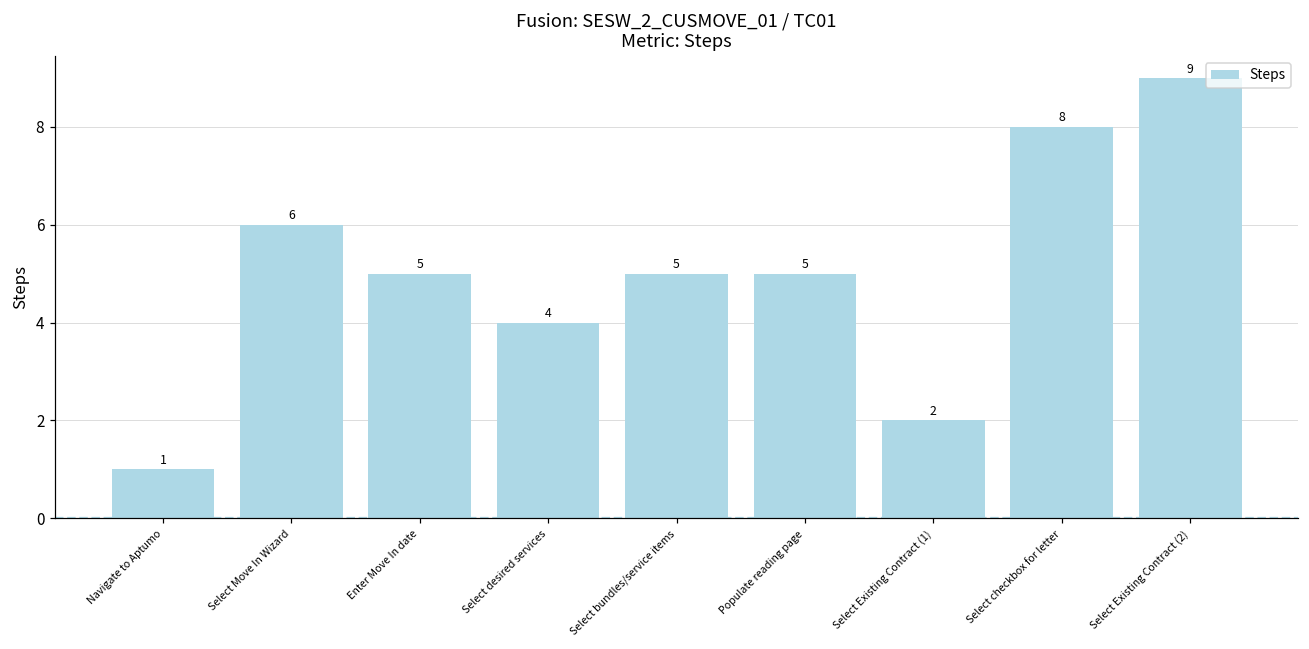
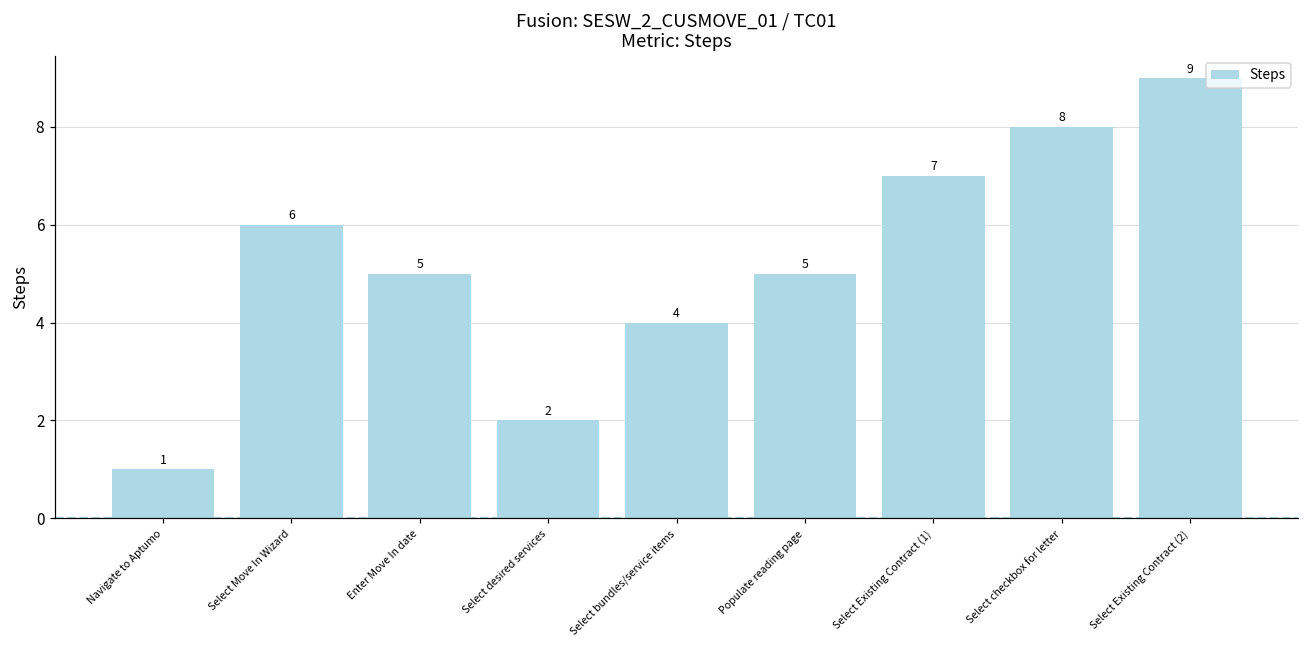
Select desired services: 4 -> 2
Select bundles/service items: 5 -> 4
Select Existing Contract (1): 2 -> 7
